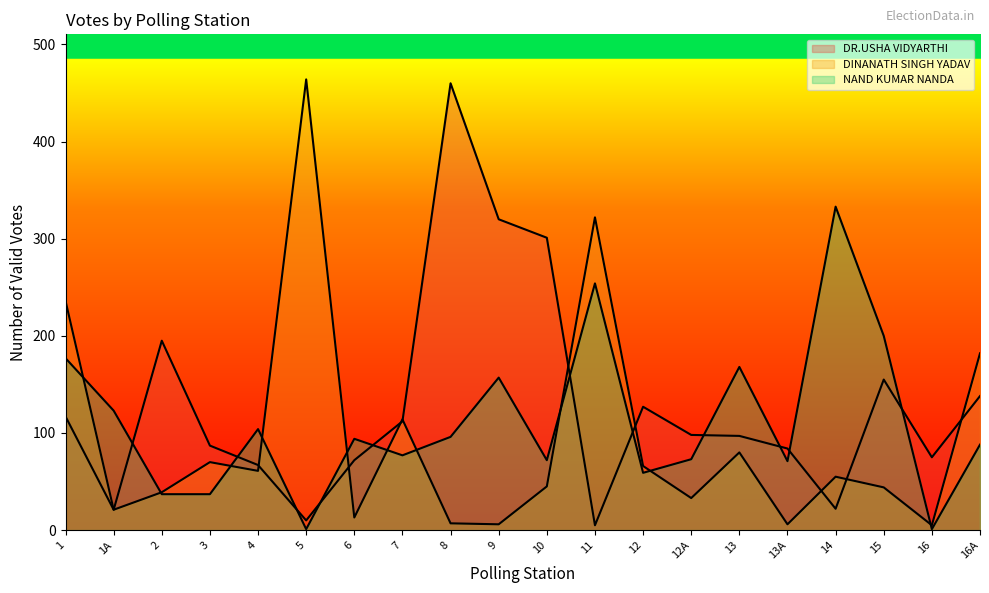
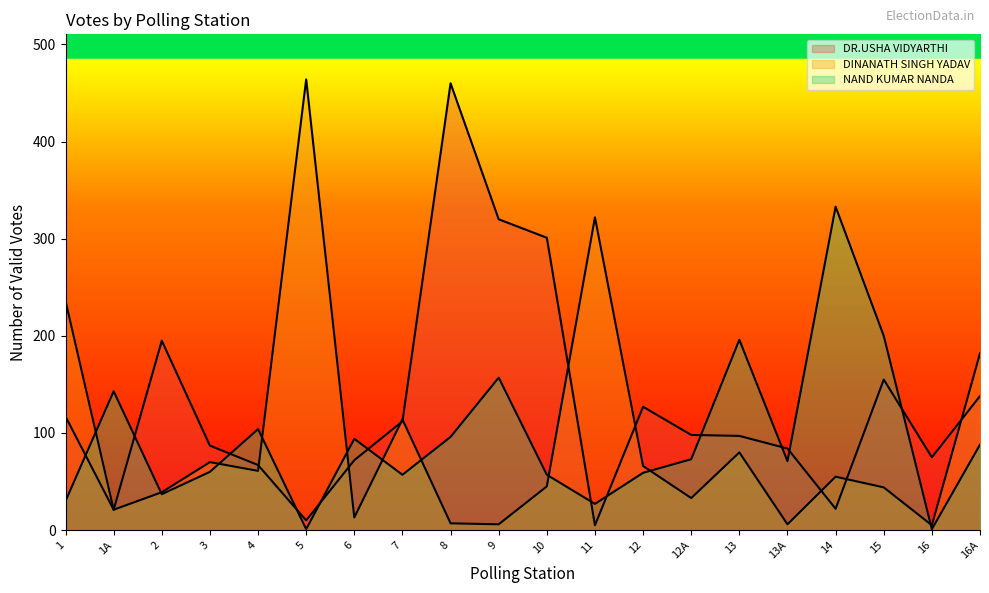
NAND KUMAR NANDA, 1: 180 -> 30
NAND KUMAR NANDA, 1A: 120 -> 140
NAND KUMAR NANDA, 3: 40 -> 60
NAND KUMAR NANDA, 7: 80 -> 60
NAND KUMAR NANDA, 10: 70 -> 60
NAND KUMAR NANDA, 11: 250 -> 30
NAND KUMAR NANDA, 13: 170 -> 200
